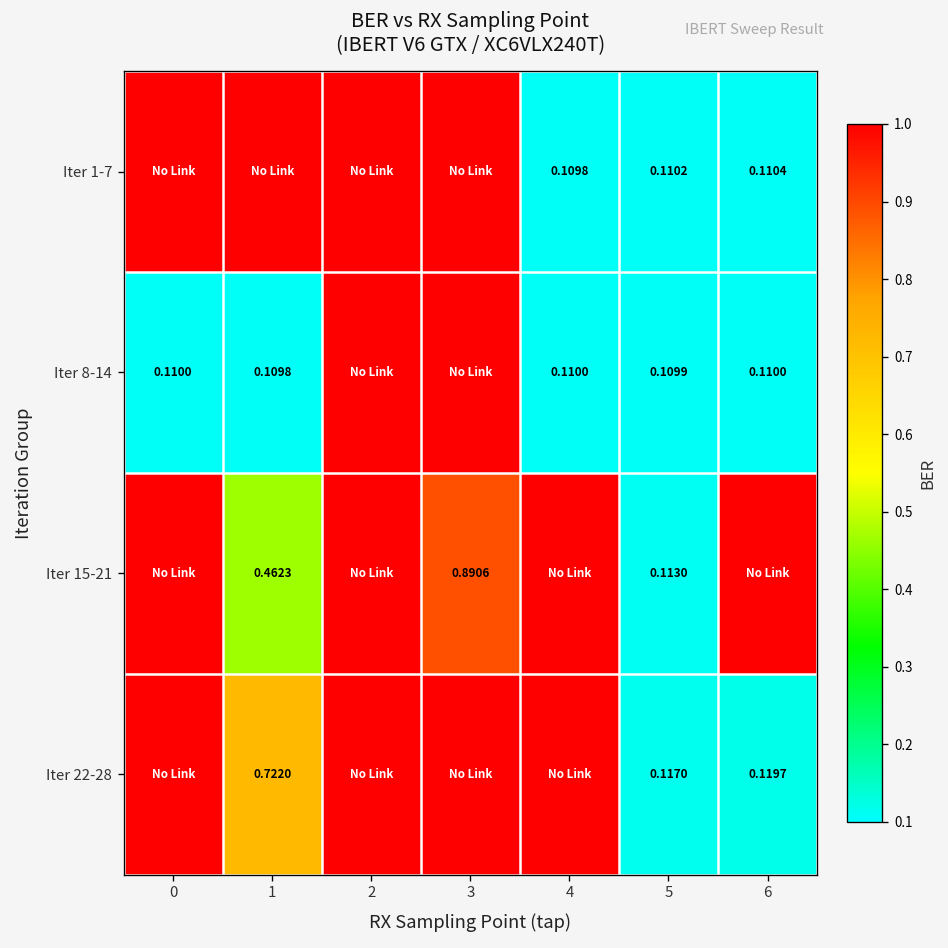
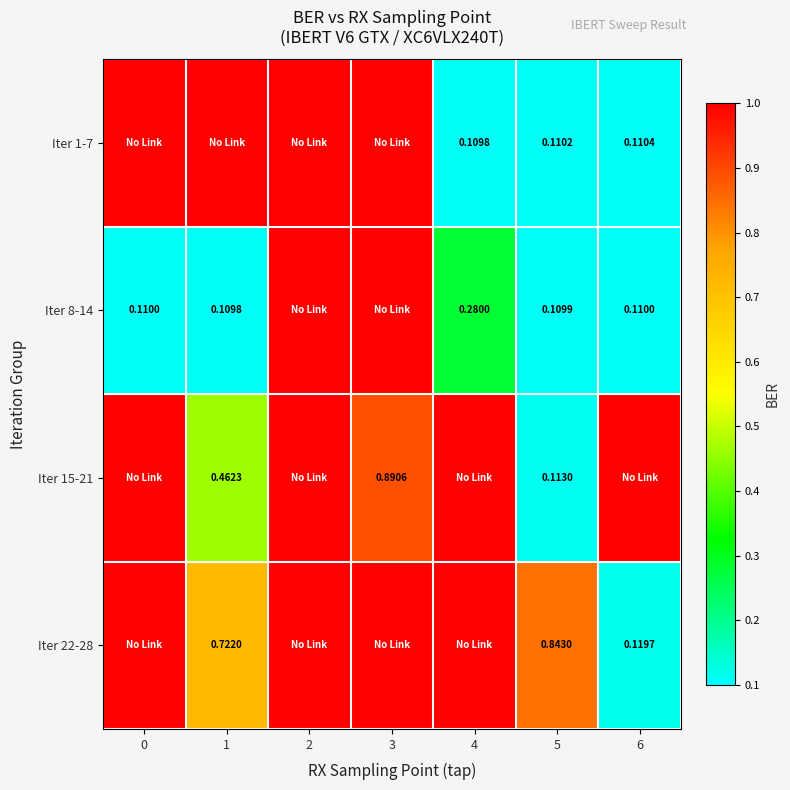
Iter 8-14, 4: 0.1100 -> 0.2800
Iter 22-28, 5: 0.1170 -> 0.8430
